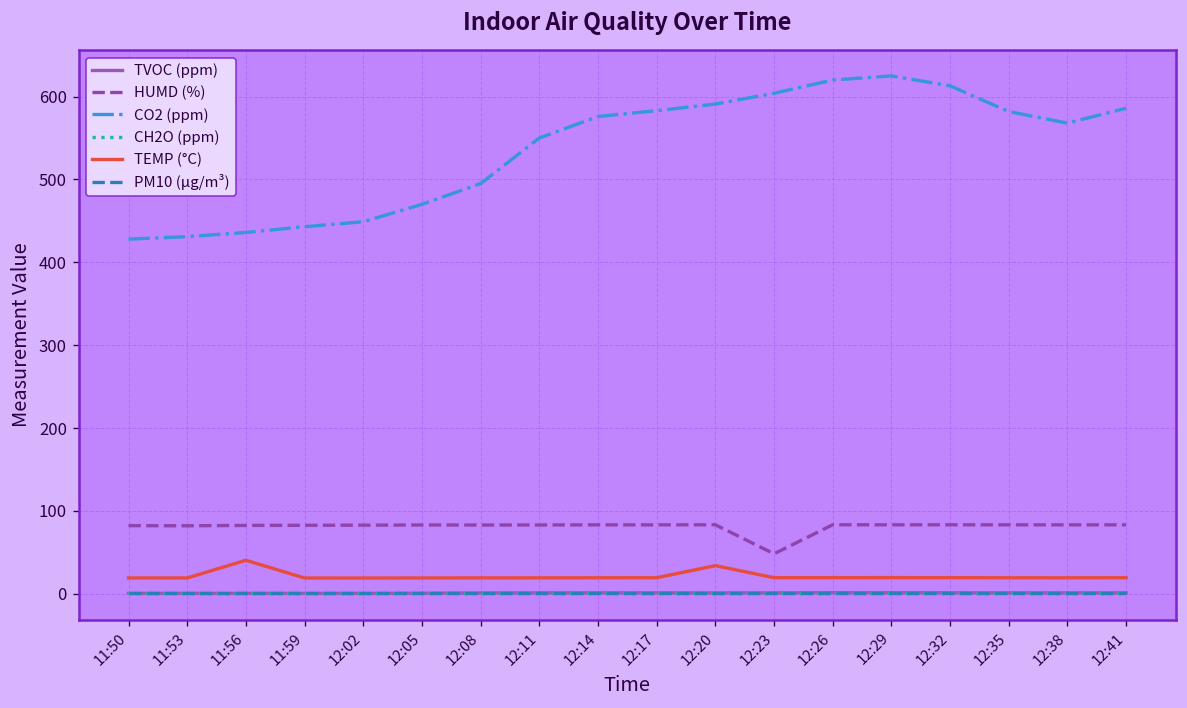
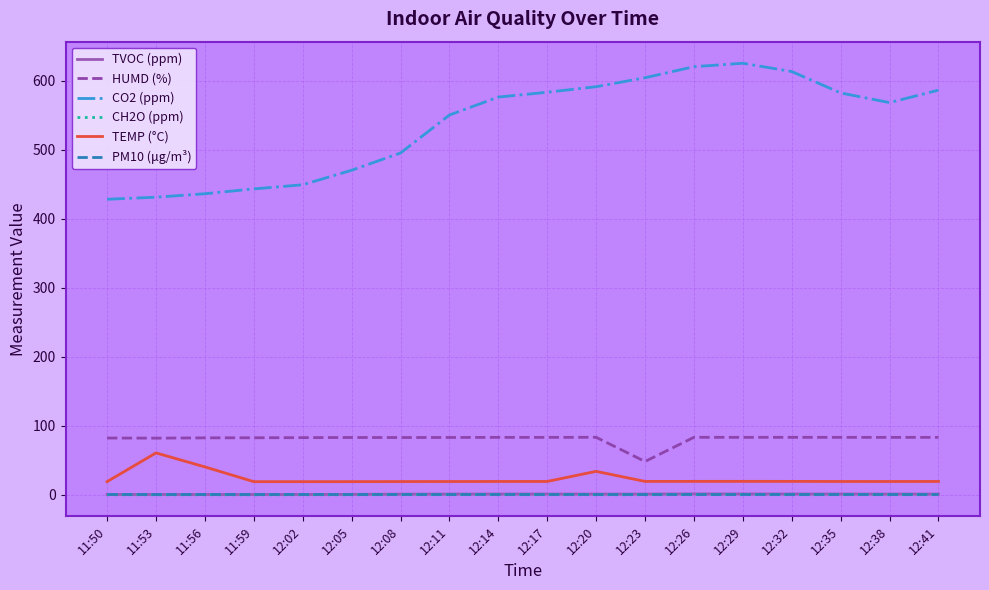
TEMP (°C), 11:53: 20 -> 60
